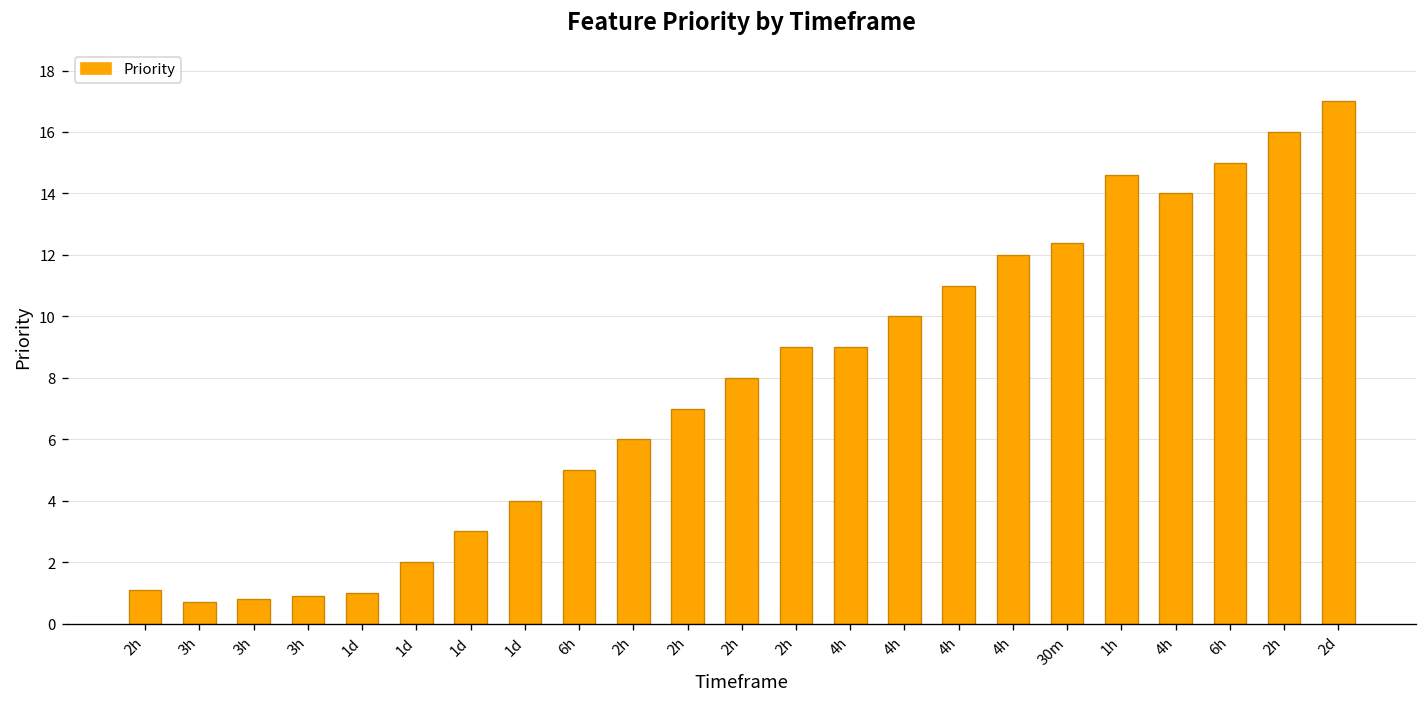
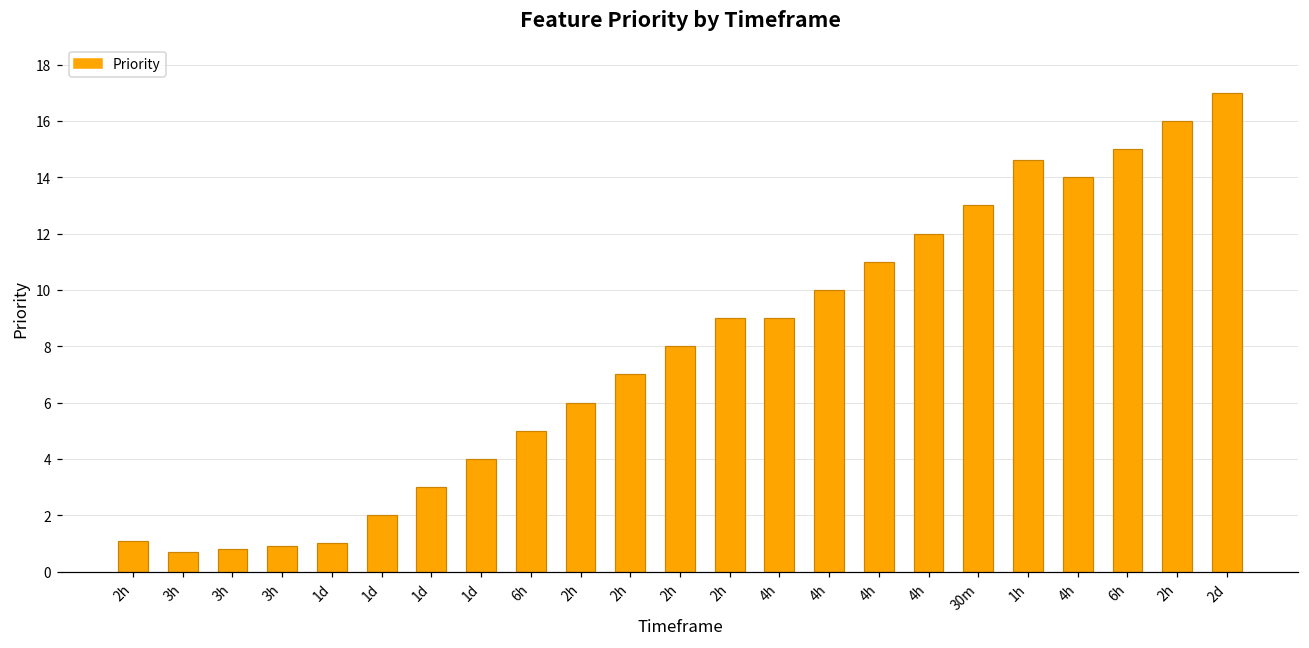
30m: 12.4 -> 13.0
